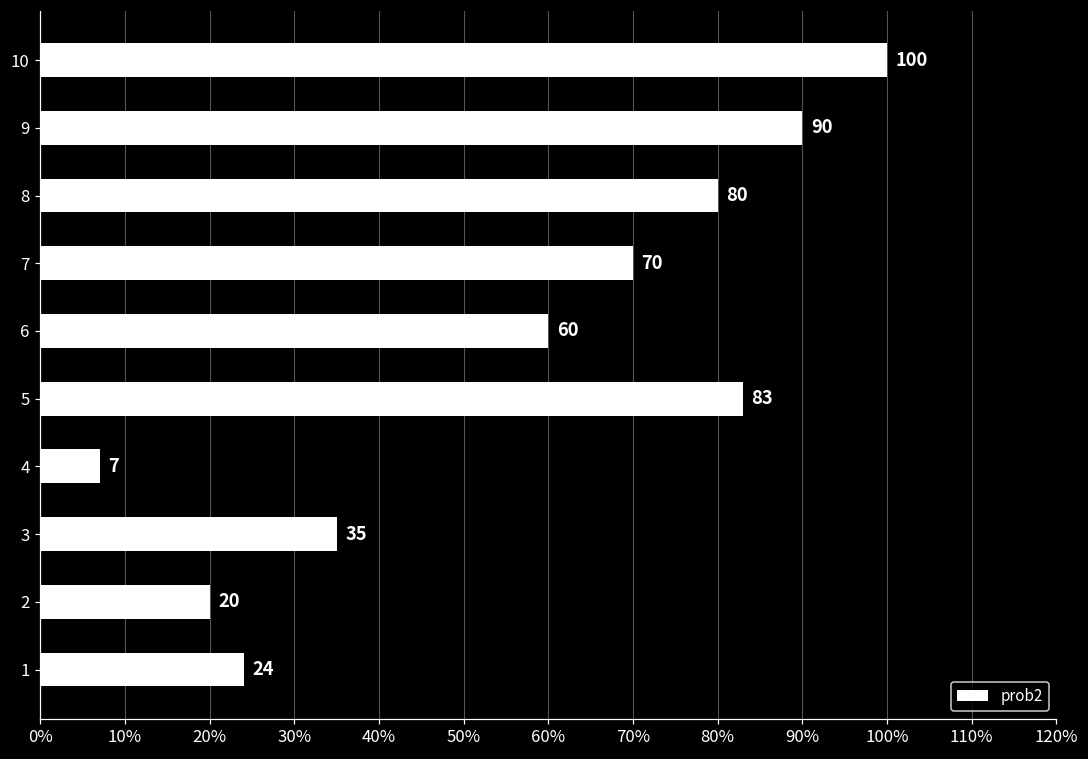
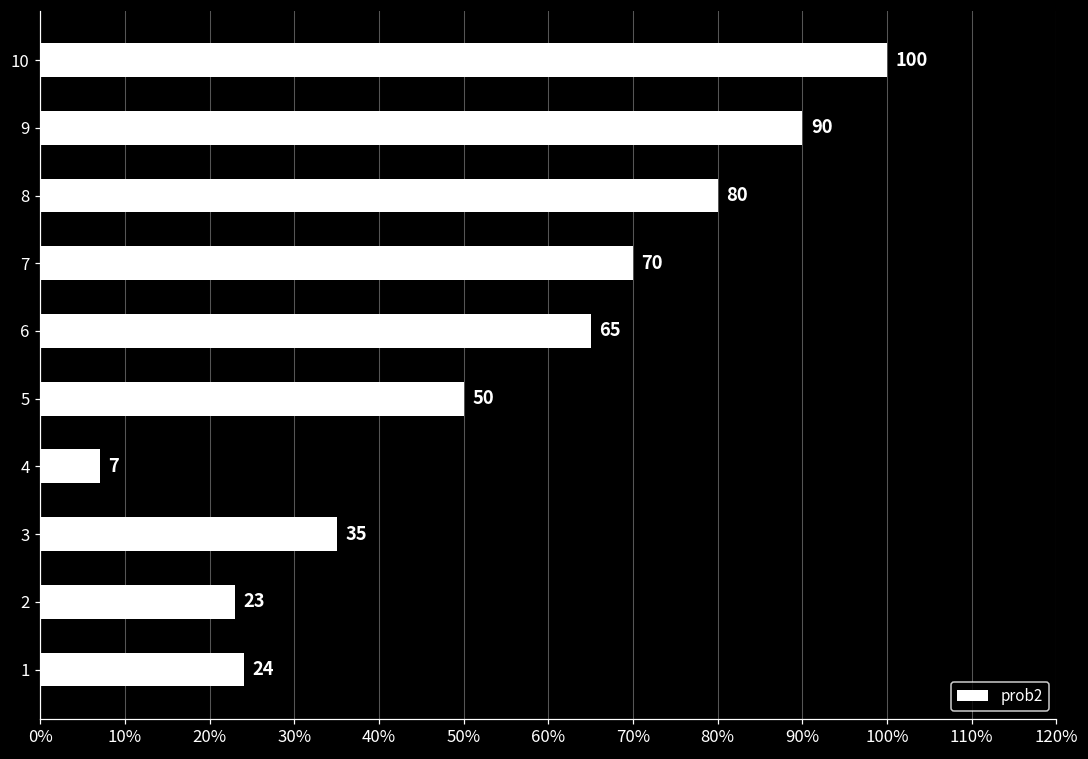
6: 60 -> 65
5: 83 -> 50
2: 20 -> 23
